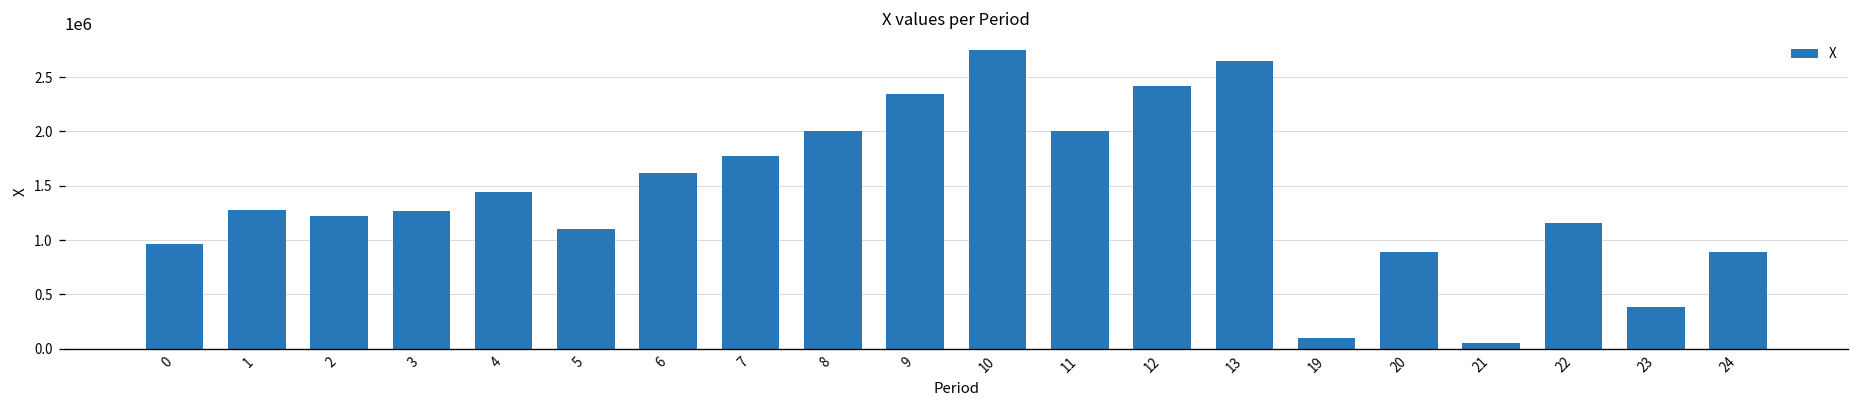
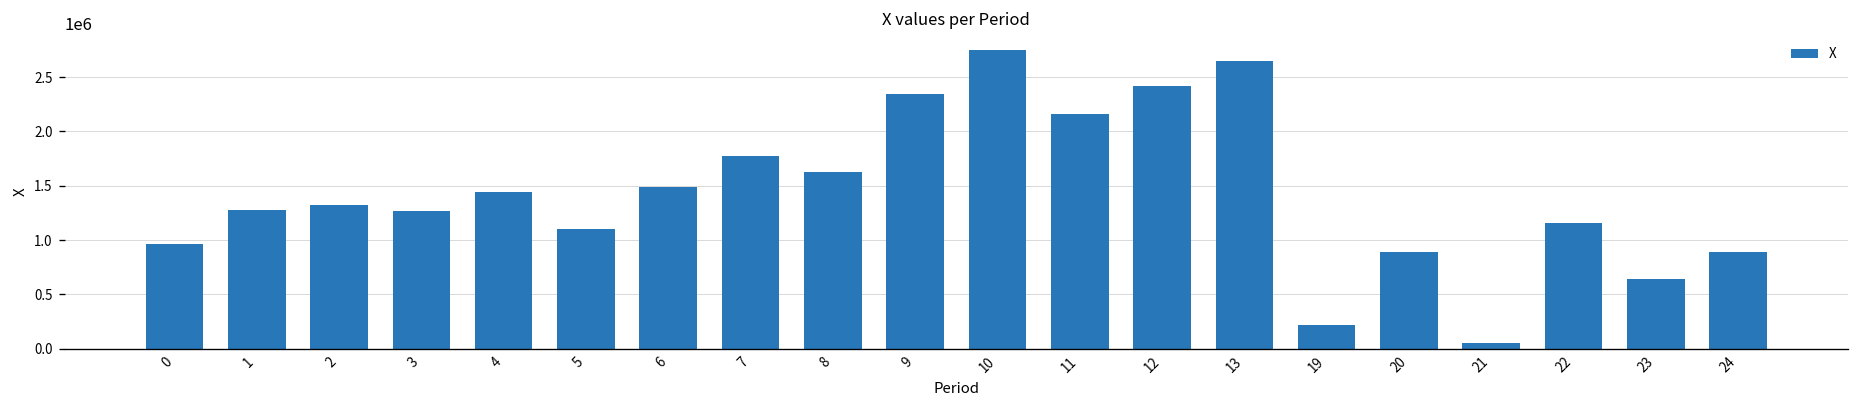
2: 1200000 -> 1300000
6: 1600000 -> 1500000
8: 2000000 -> 1600000
11: 2000000 -> 2200000
19: 100000 -> 200000
23: 400000 -> 600000
